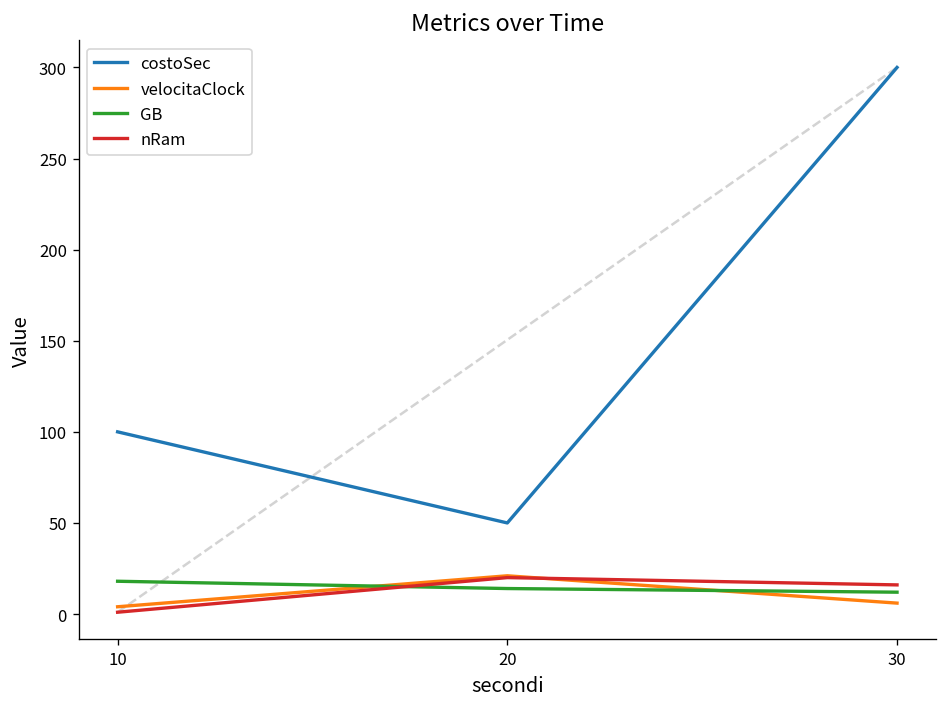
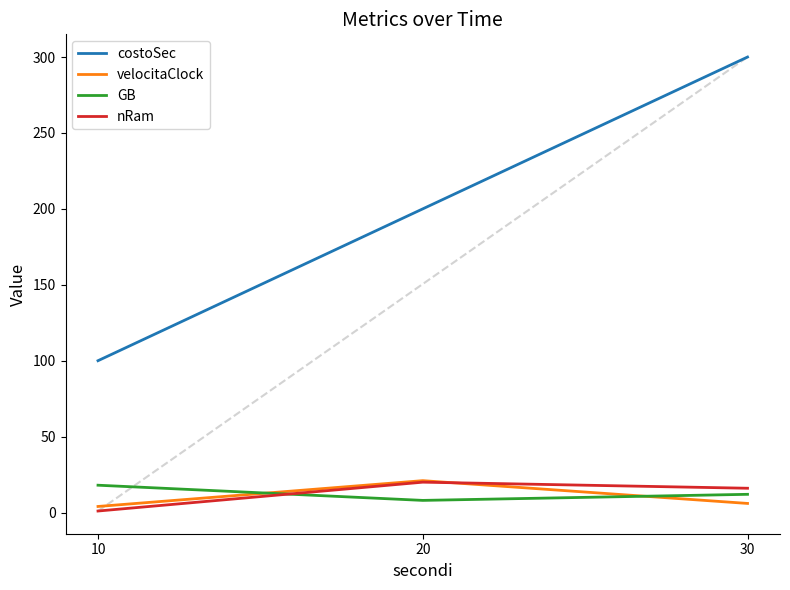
costoSec, 20: 50 -> 200
GB, 20: 14 -> 8
